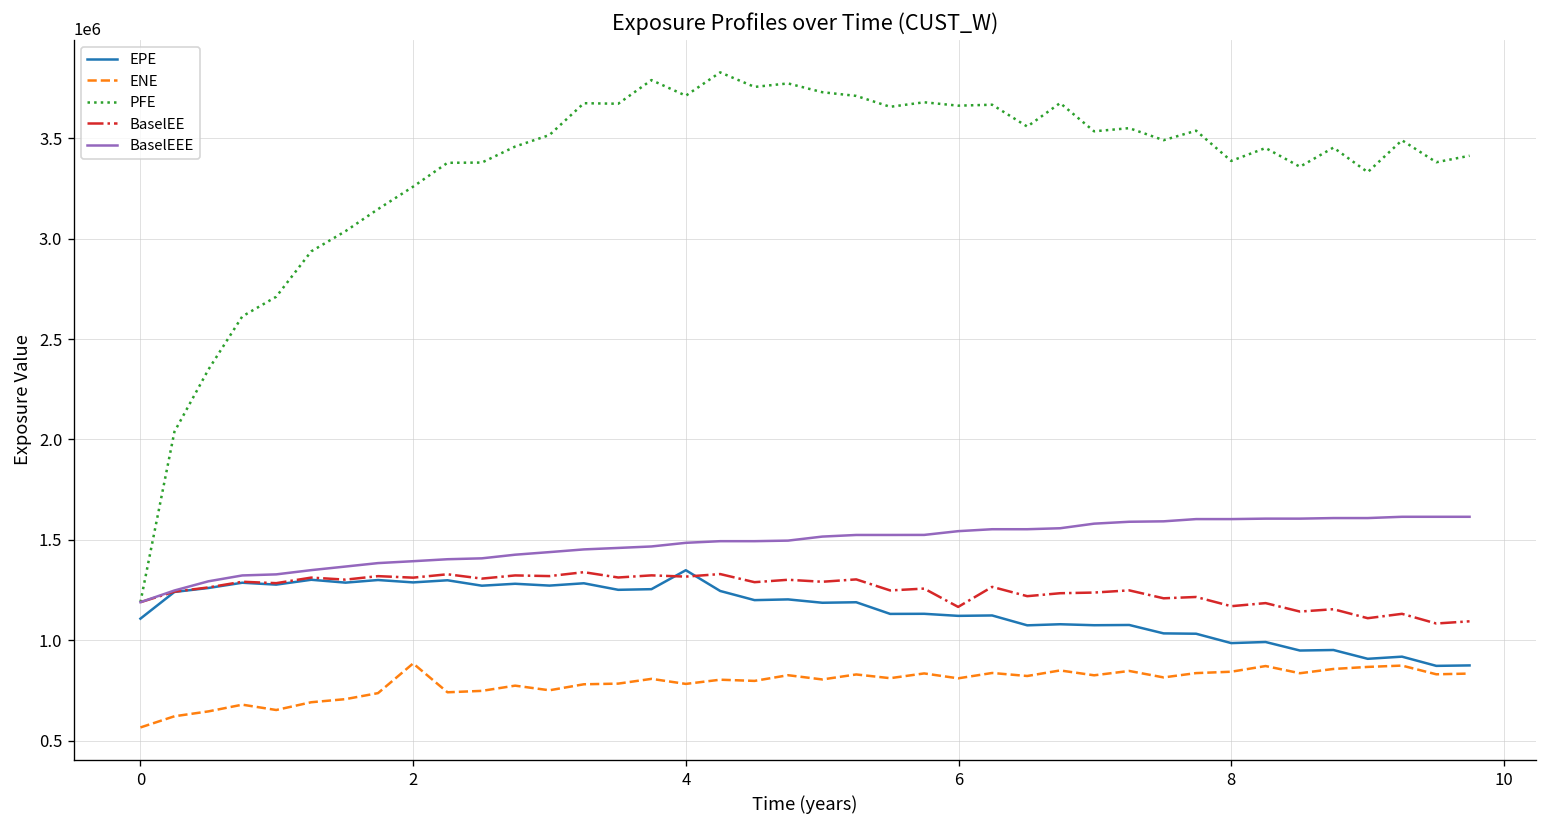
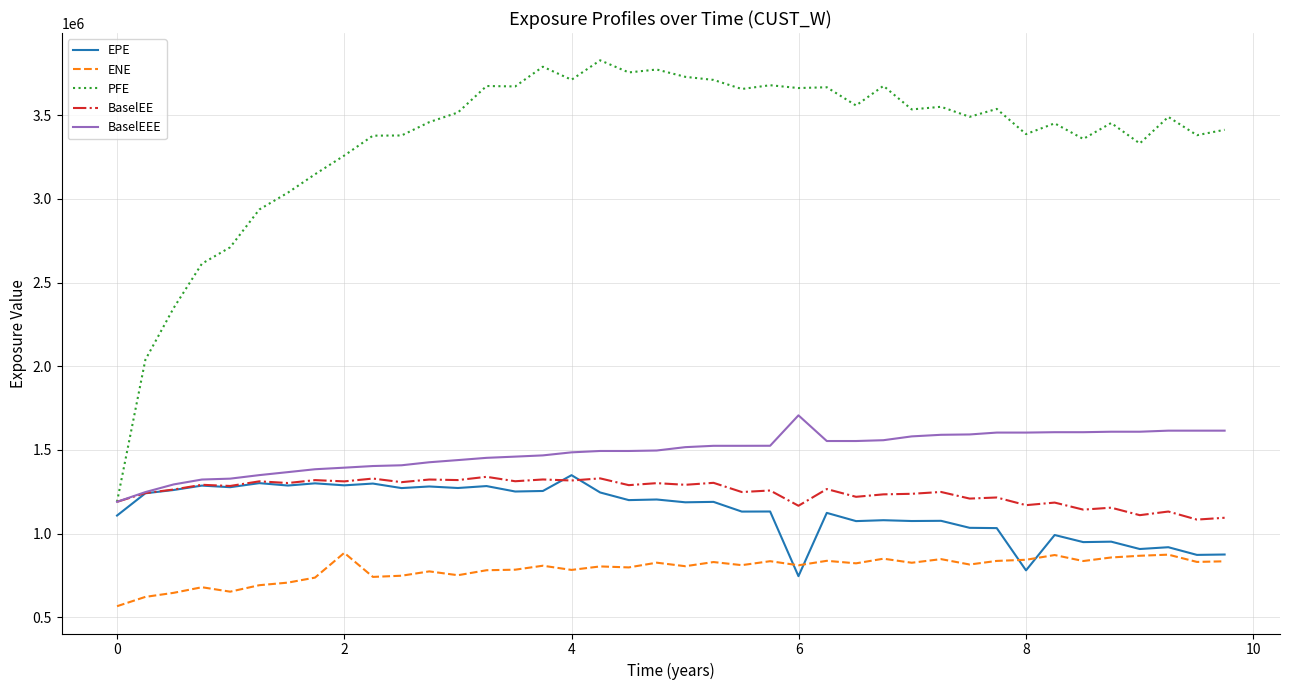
EPE, 6: 1120000 -> 750000
BaselEEE, 6: 1540000 -> 1710000
EPE, 8: 990000 -> 780000
